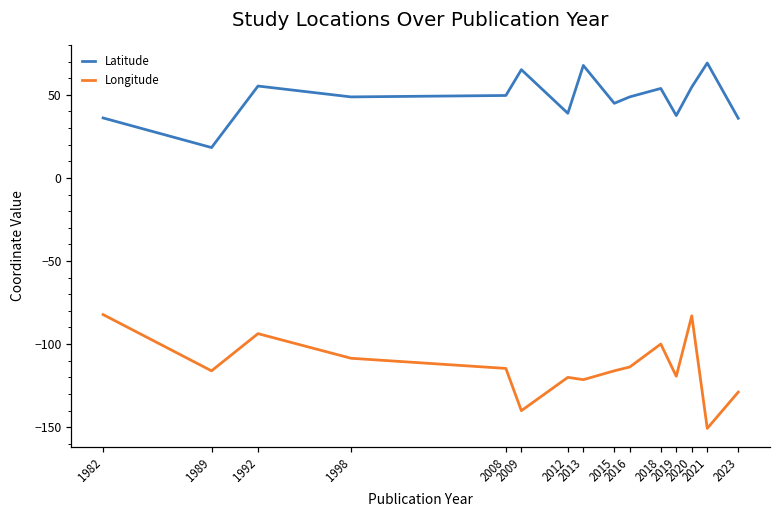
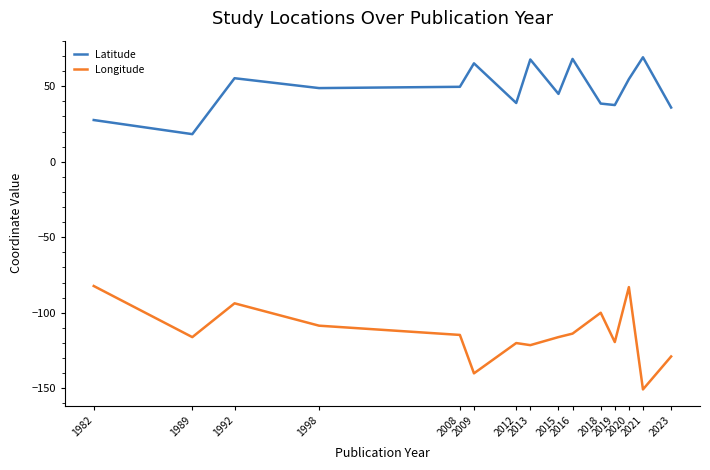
Latitude, 1982: 36 -> 28
Latitude, 2016: 49 -> 68
Latitude, 2018: 54 -> 39
